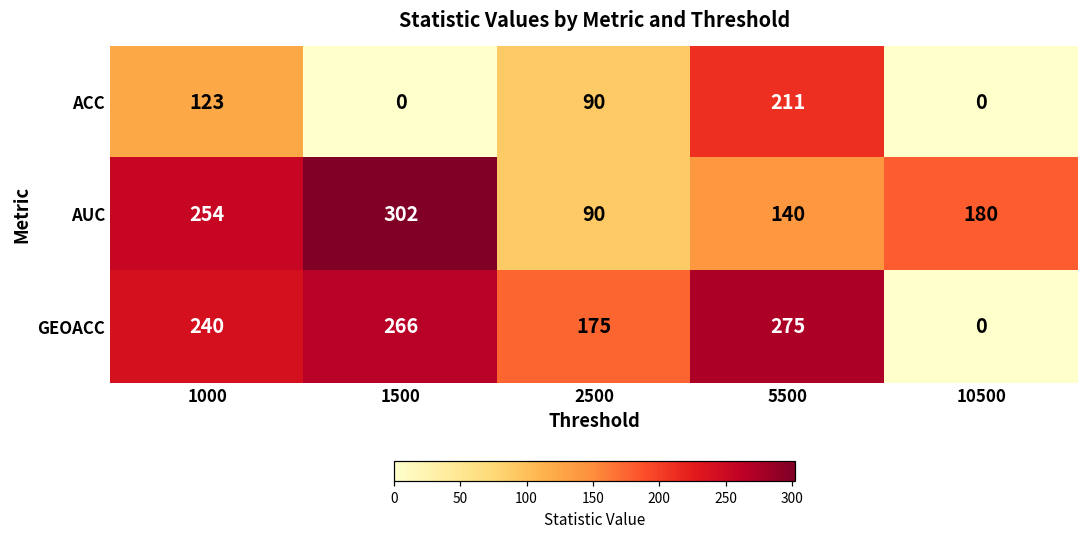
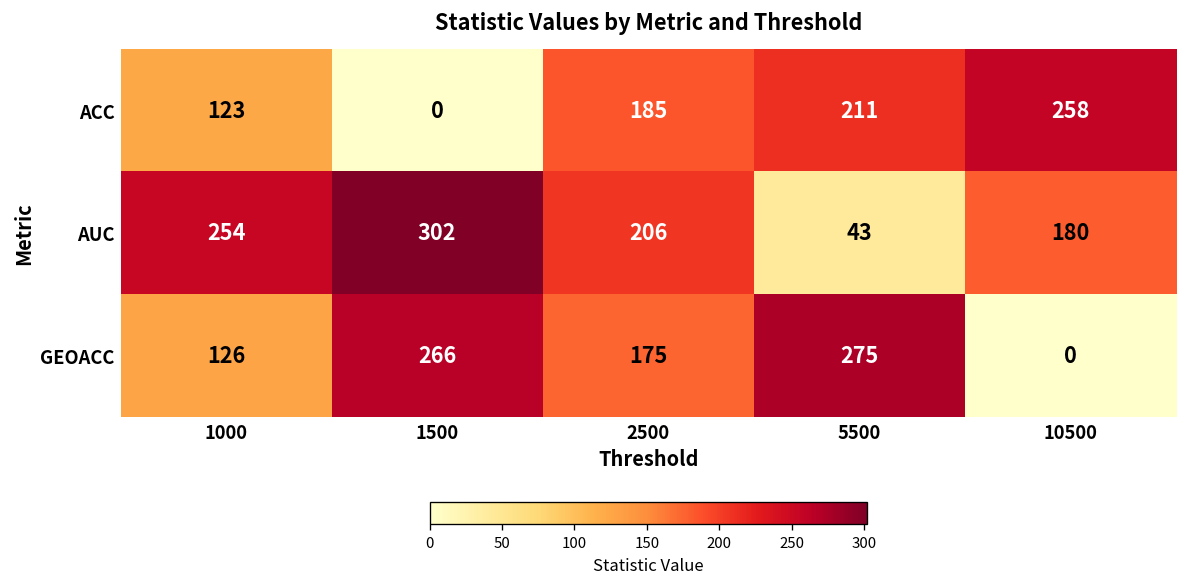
ACC, 2500: 90 -> 185
ACC, 10500: 0 -> 258
AUC, 2500: 90 -> 206
AUC, 5500: 140 -> 43
GEOACC, 1000: 240 -> 126
